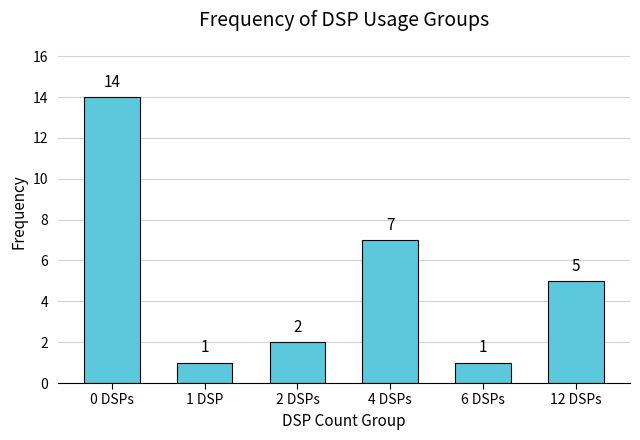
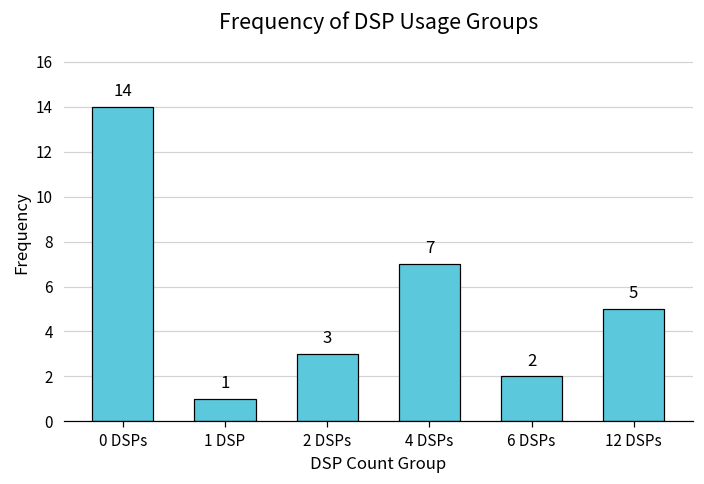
2 DSPs: 2 -> 3
6 DSPs: 1 -> 2
